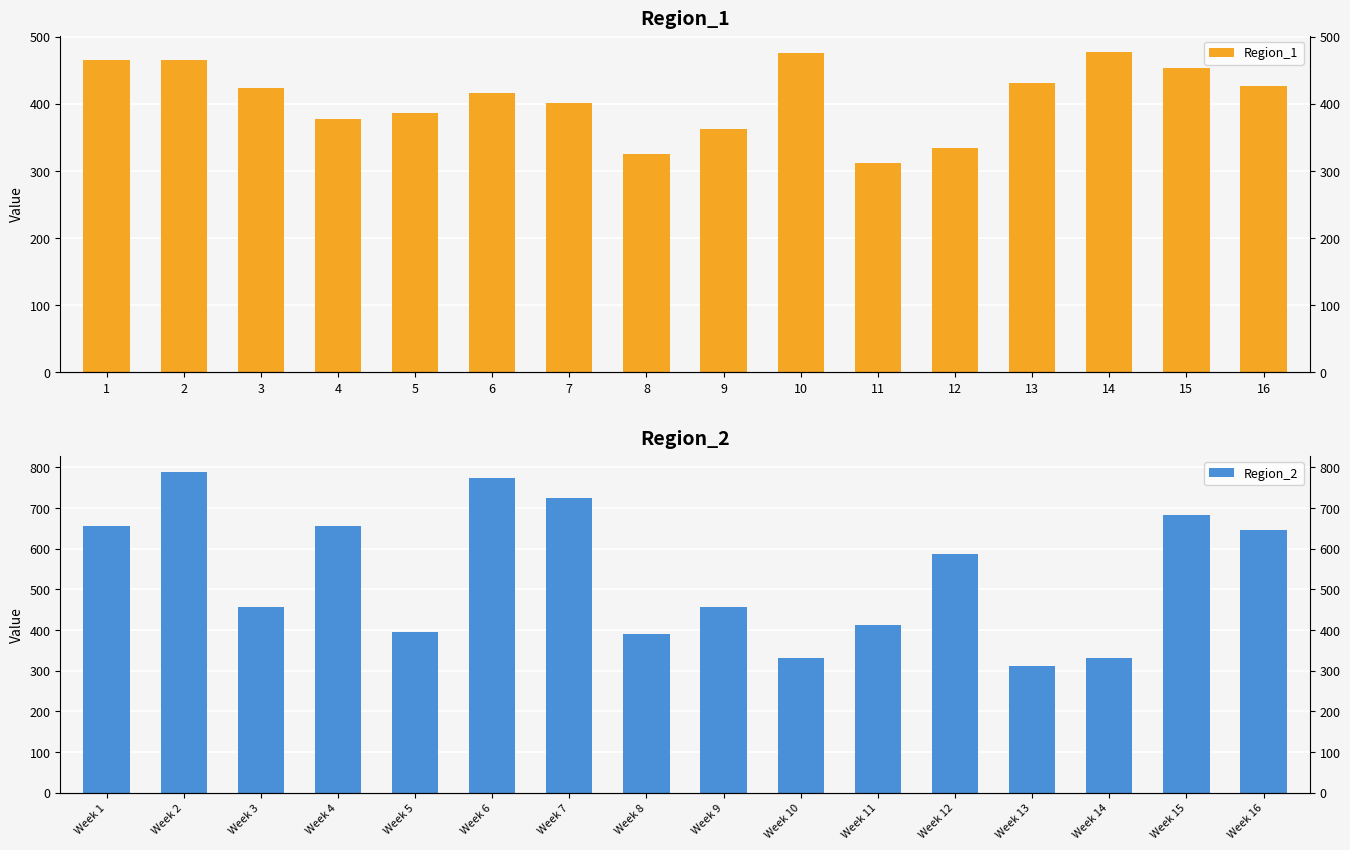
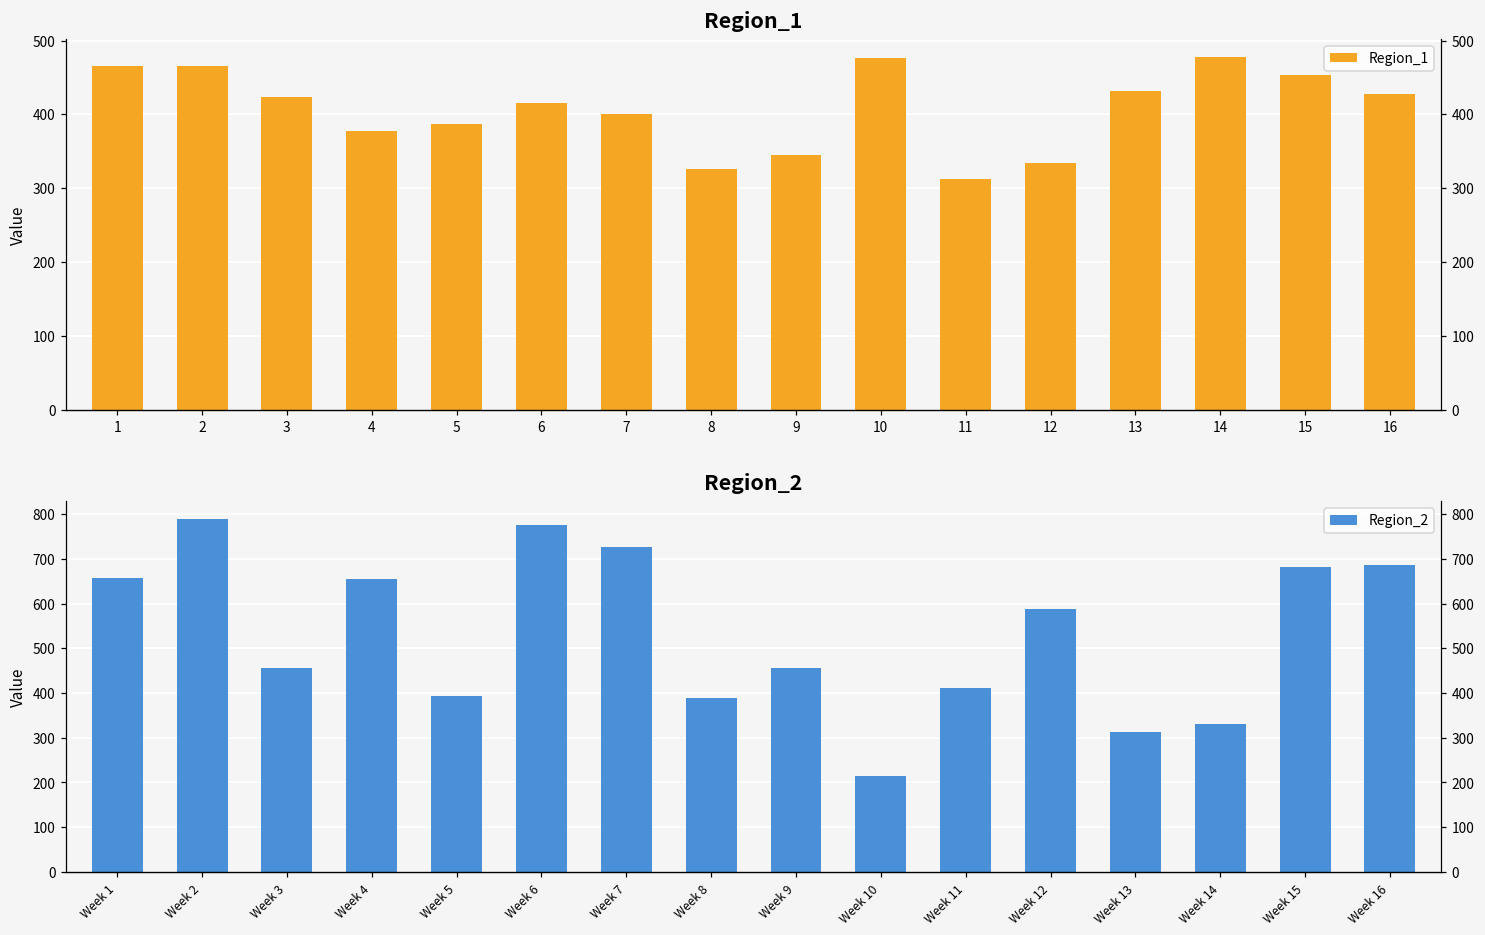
Region_1, 9: 360 -> 350
Region_2, Week 10: 330 -> 220
Region_2, Week 16: 650 -> 690
